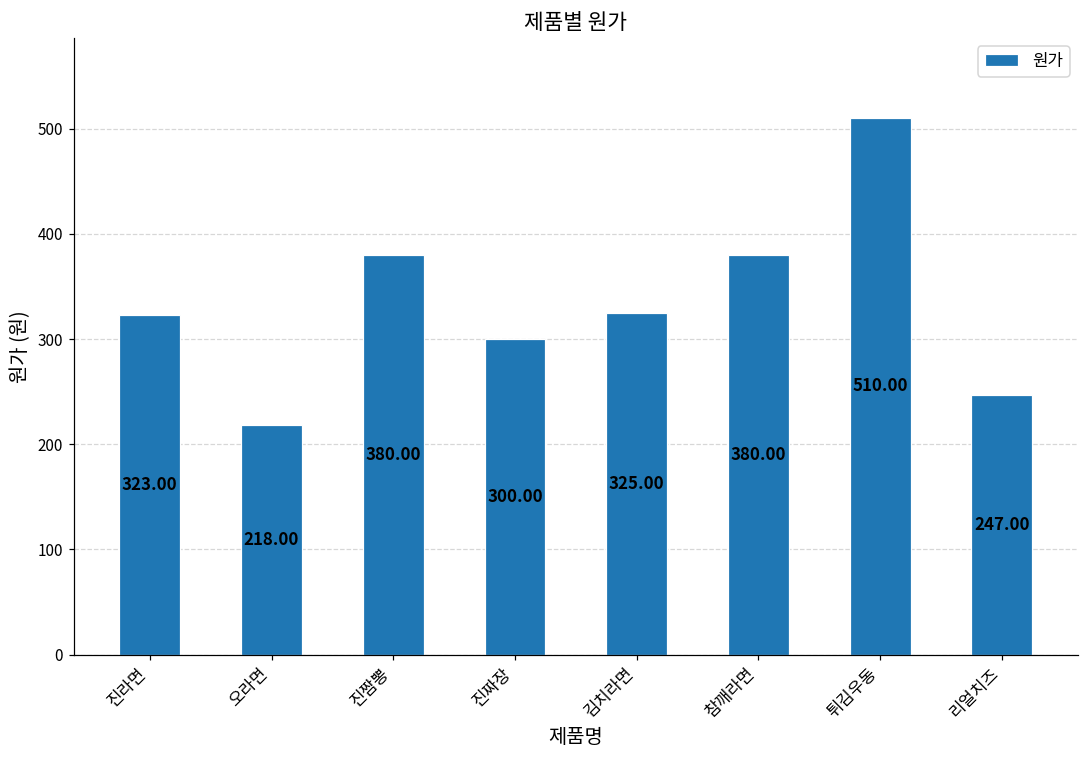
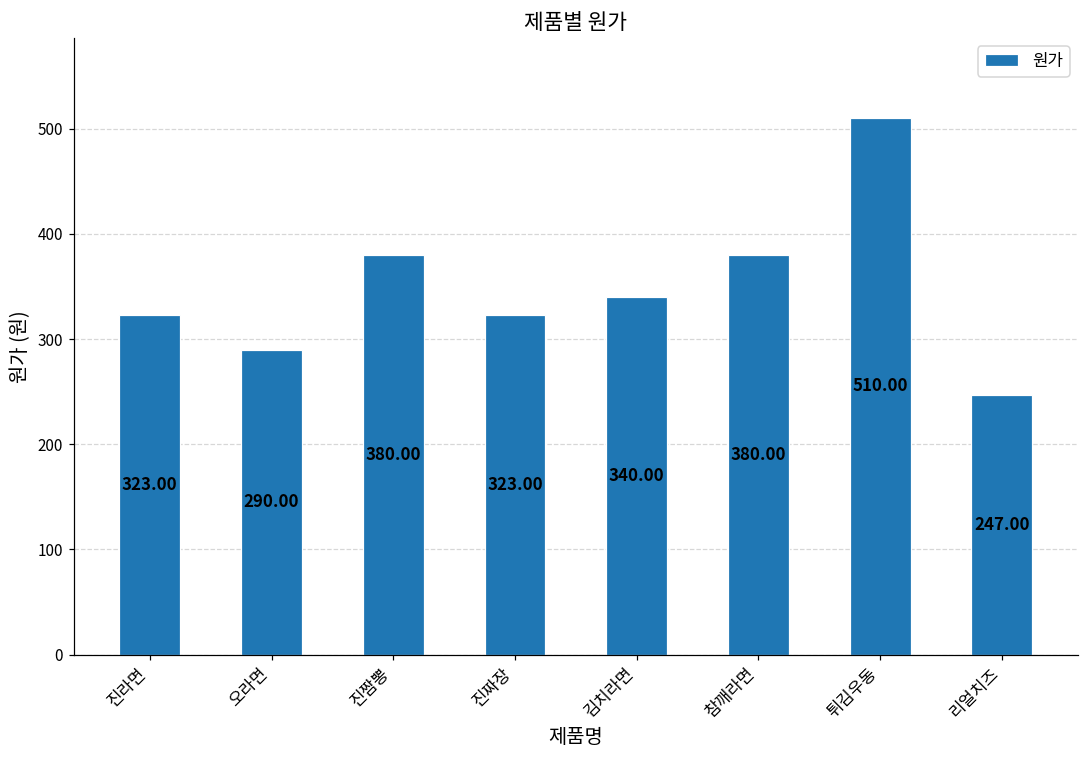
오라면: 218.00 -> 290.00
진짜장: 300.00 -> 323.00
김치라면: 325.00 -> 340.00
